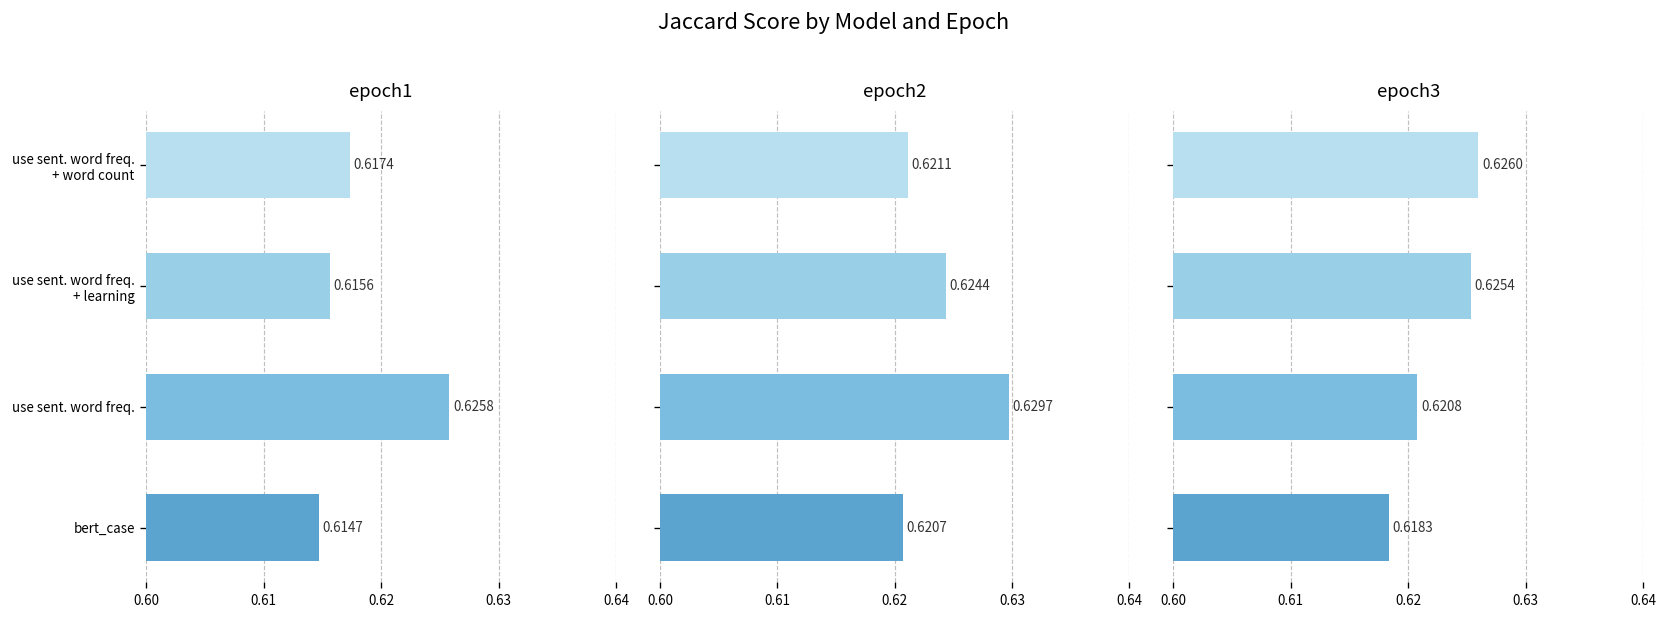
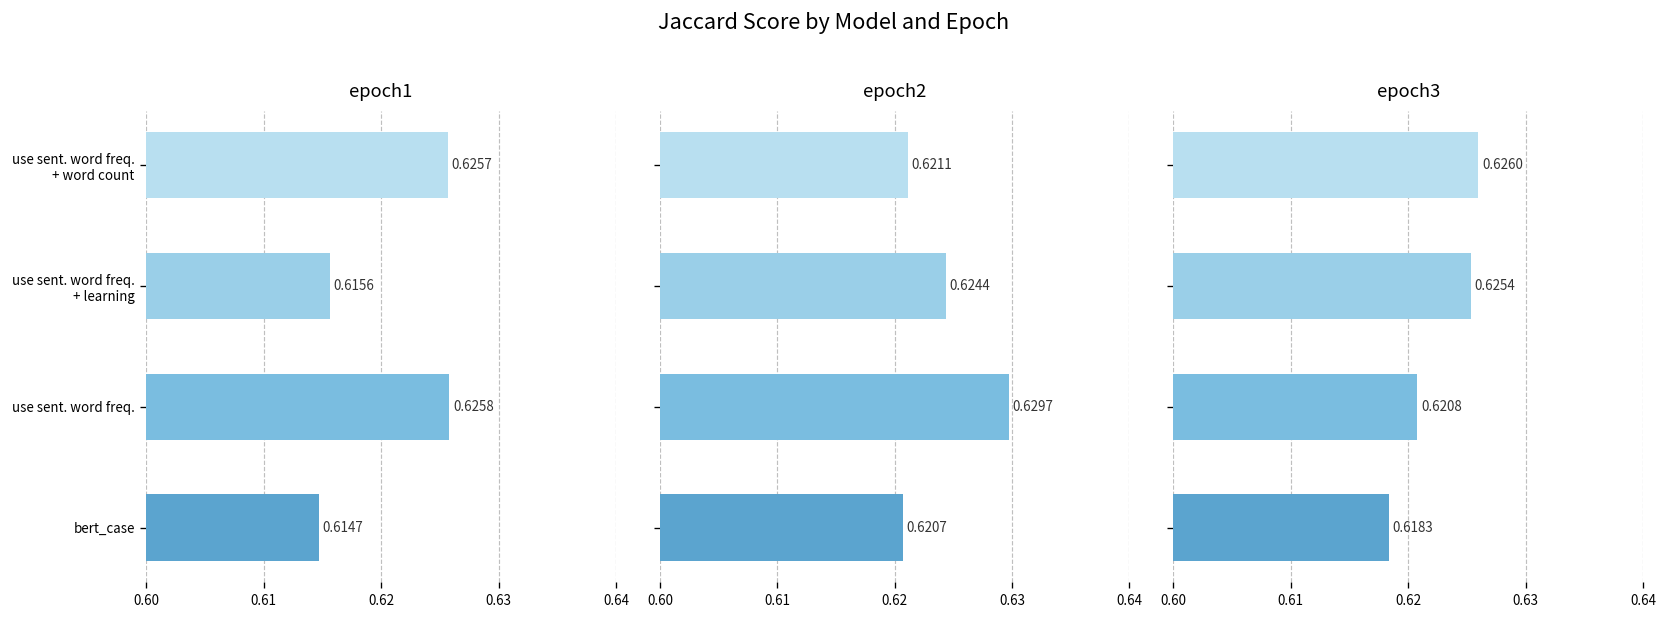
epoch1, use sent. word freq. + word count: 0.6174 -> 0.6257
